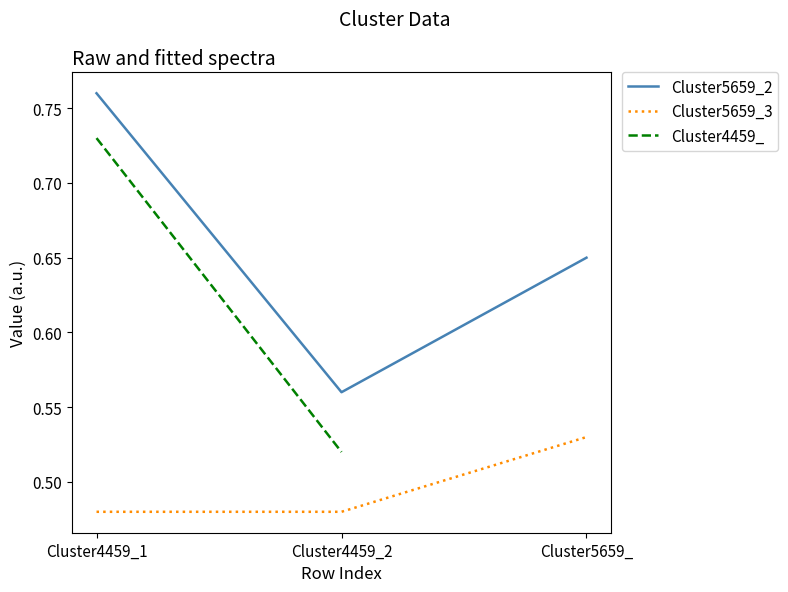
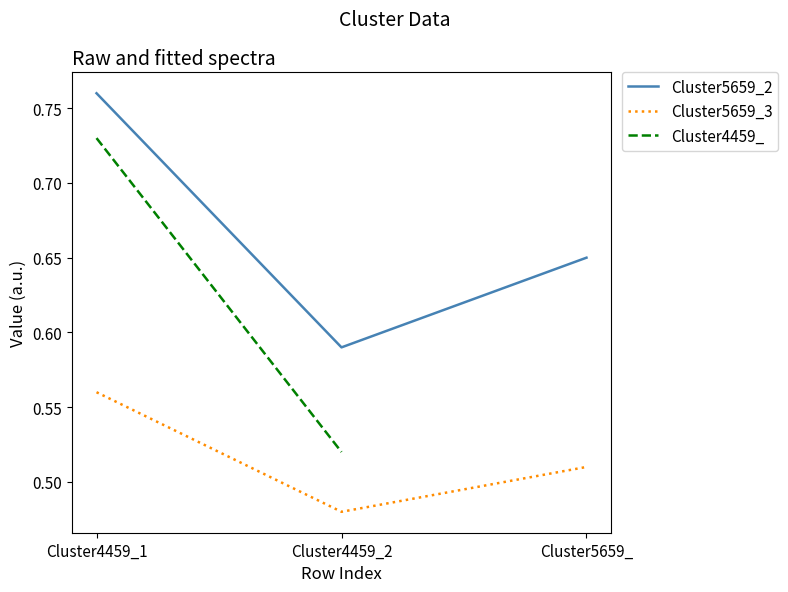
Cluster5659_3, Cluster4459_1: 0.48 -> 0.56
Cluster5659_2, Cluster4459_2: 0.56 -> 0.59
Cluster5659_3, Cluster5659_: 0.53 -> 0.51
